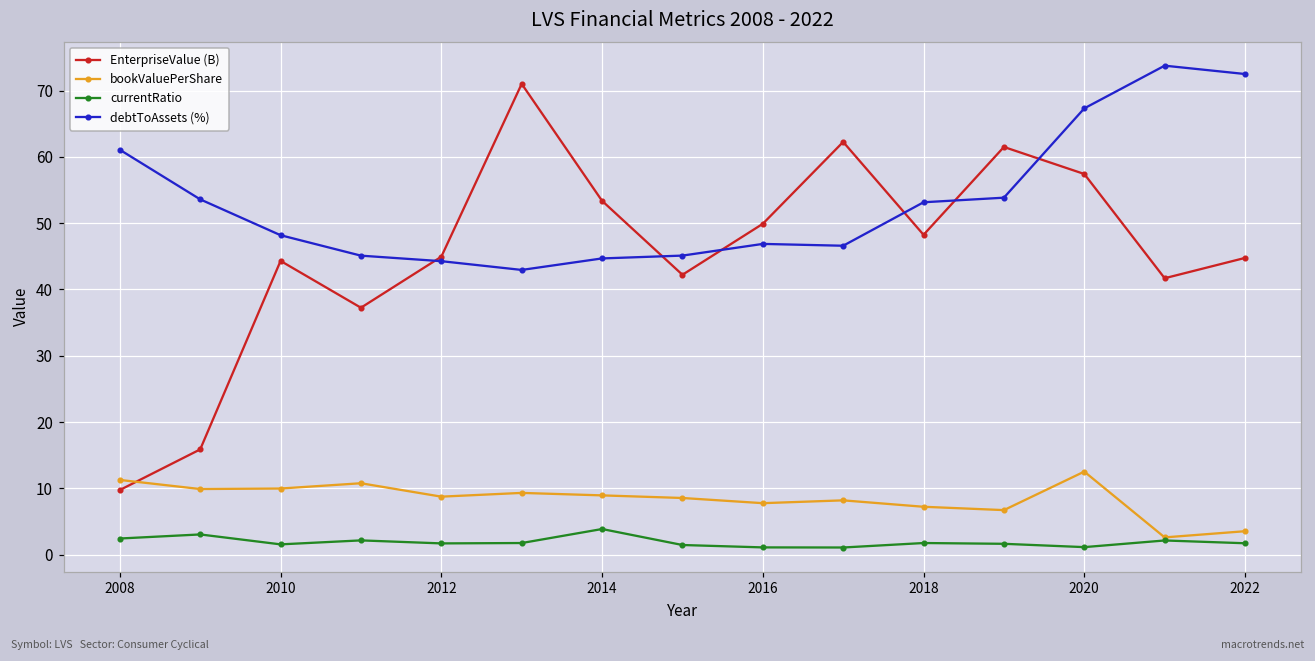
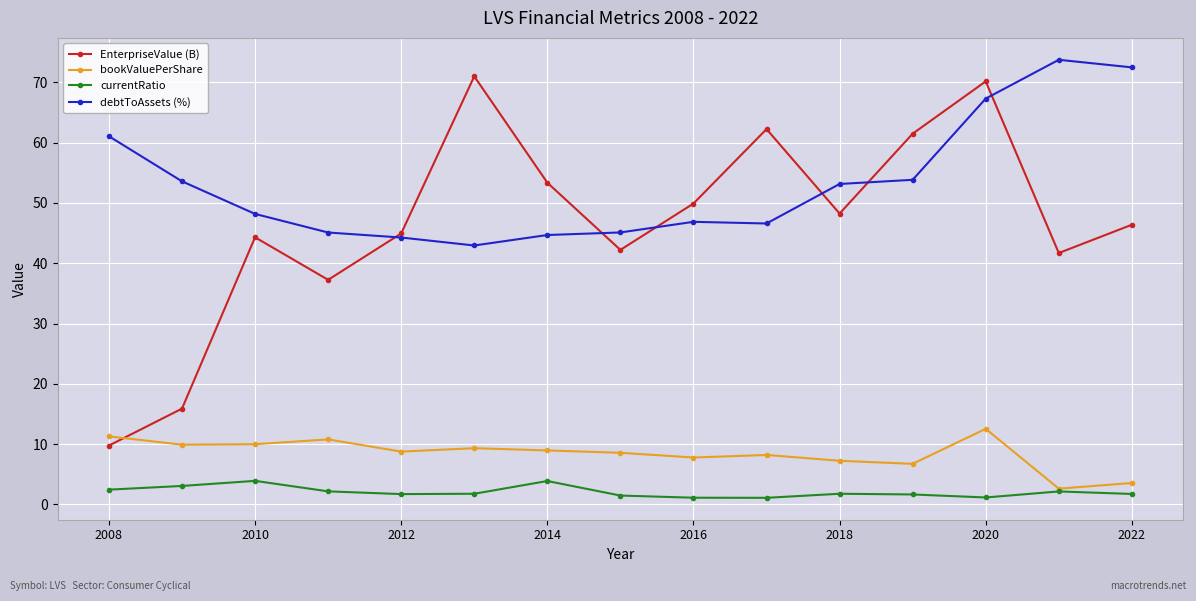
currentRatio, 2010: 2 -> 4
EnterpriseValue (B), 2020: 57 -> 70
EnterpriseValue (B), 2022: 45 -> 46
